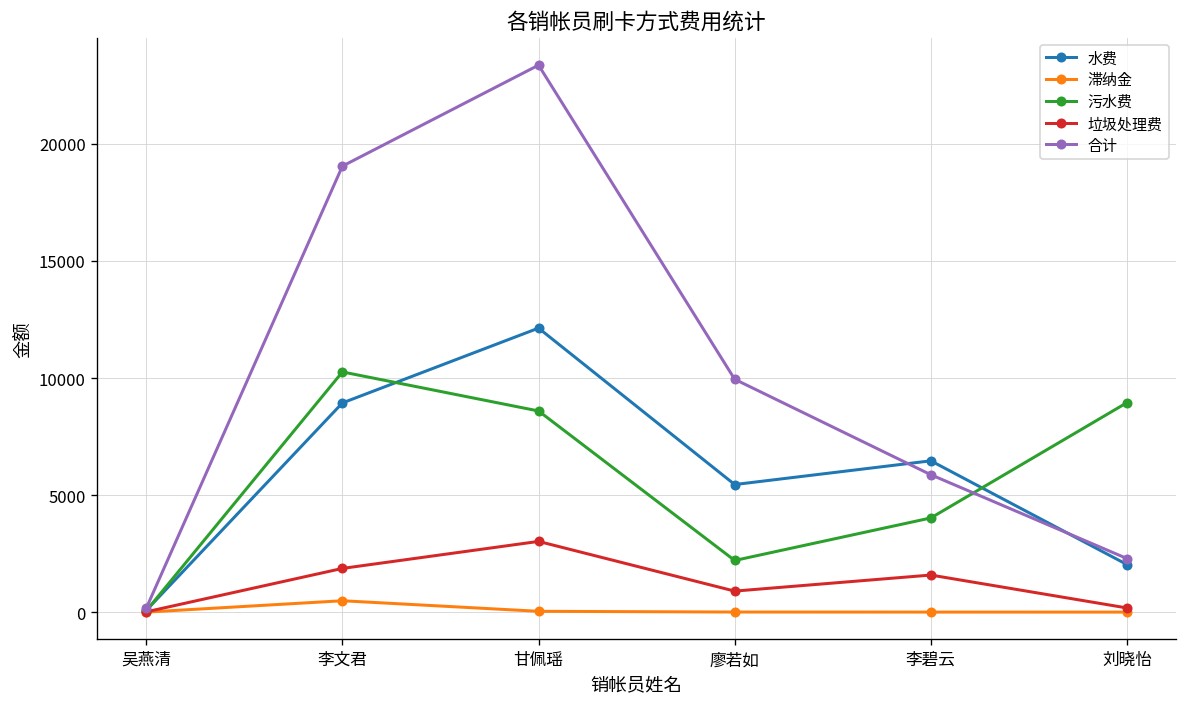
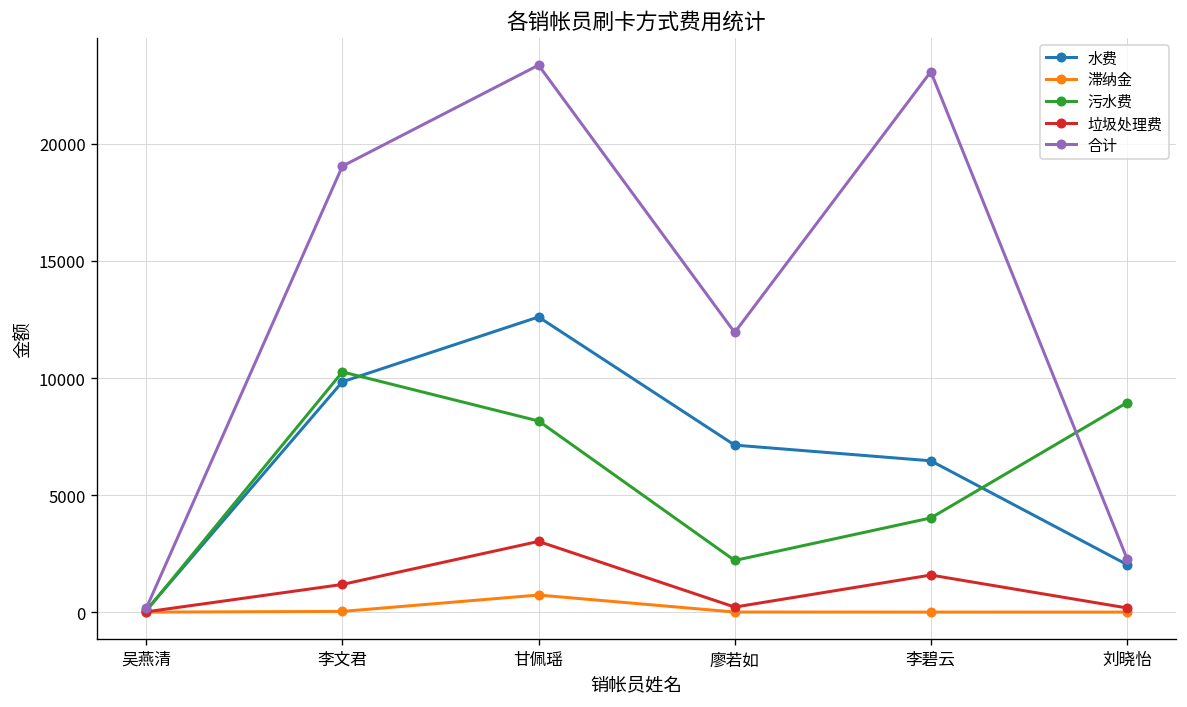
水费, 李文君: 8900 -> 9800
滞纳金, 李文君: 500 -> 0
垃圾处理费, 李文君: 1900 -> 1200
水费, 甘佩瑶: 12100 -> 12600
滞纳金, 甘佩瑶: 0 -> 700
污水费, 甘佩瑶: 8600 -> 8200
水费, 廖若如: 5500 -> 7100
垃圾处理费, 廖若如: 900 -> 200
合计, 廖若如: 9900 -> 11900
合计, 李碧云: 5900 -> 23100
